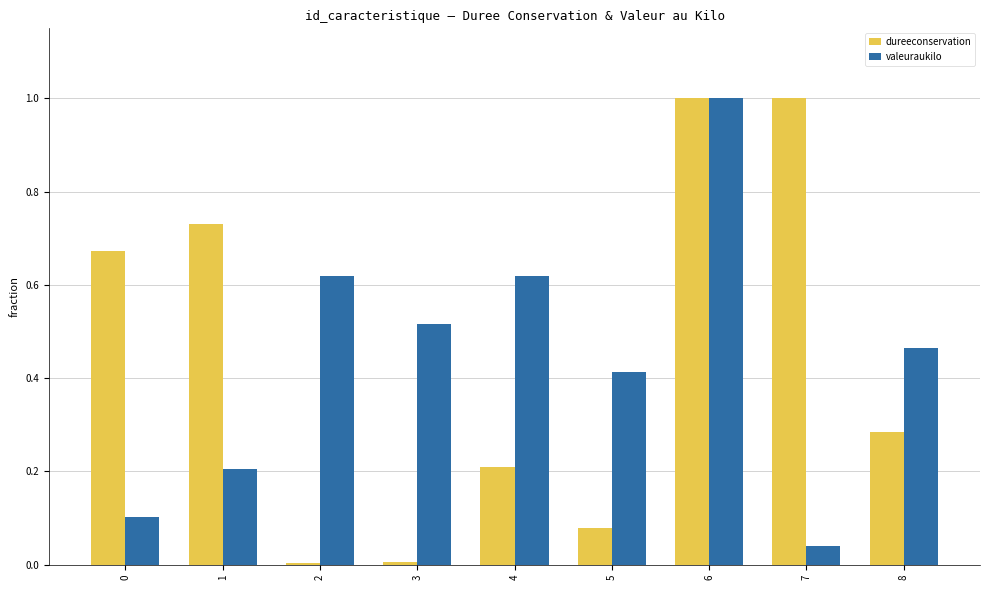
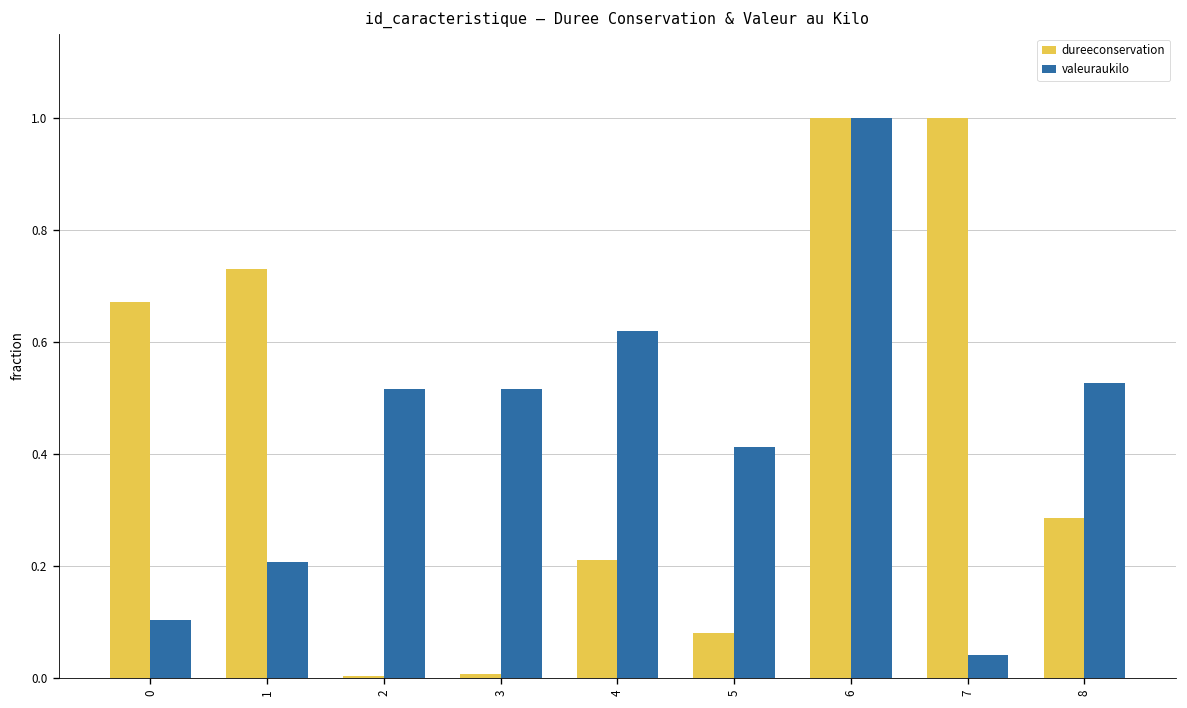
valeuraukilo, 2: 0.62 -> 0.52
valeuraukilo, 8: 0.46 -> 0.53
